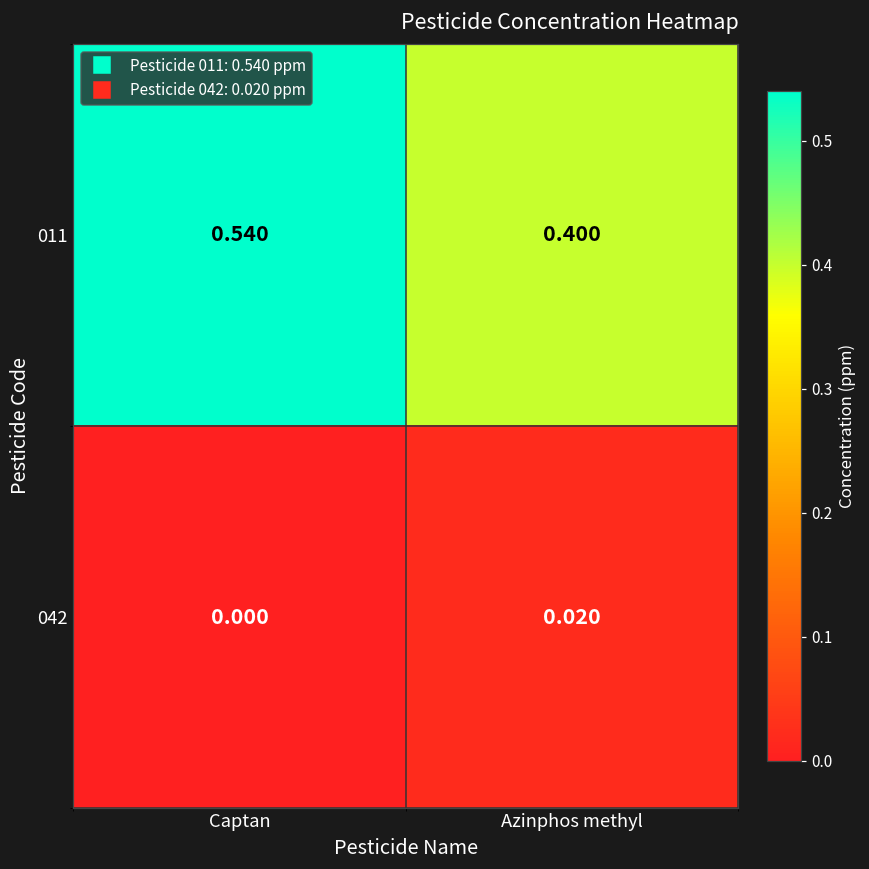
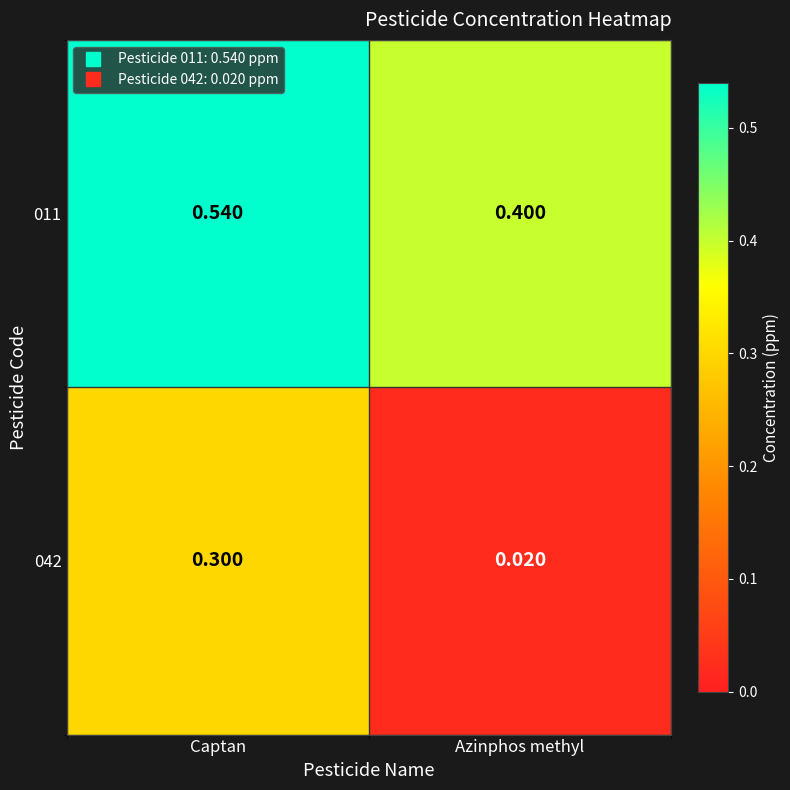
042, Captan: 0.000 -> 0.300
